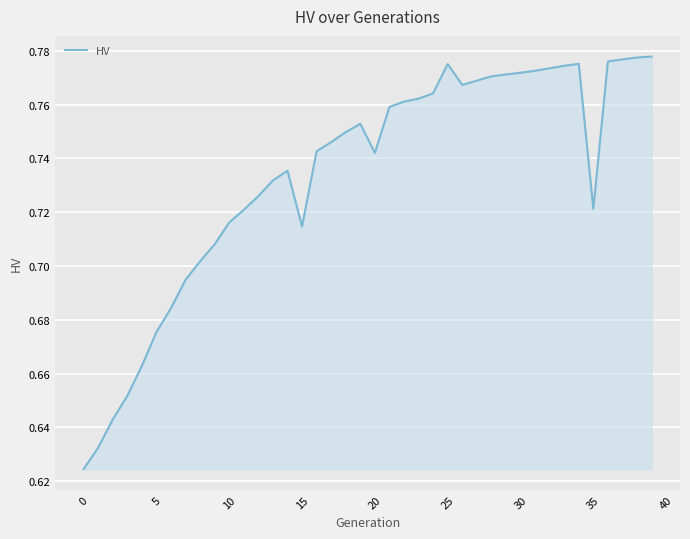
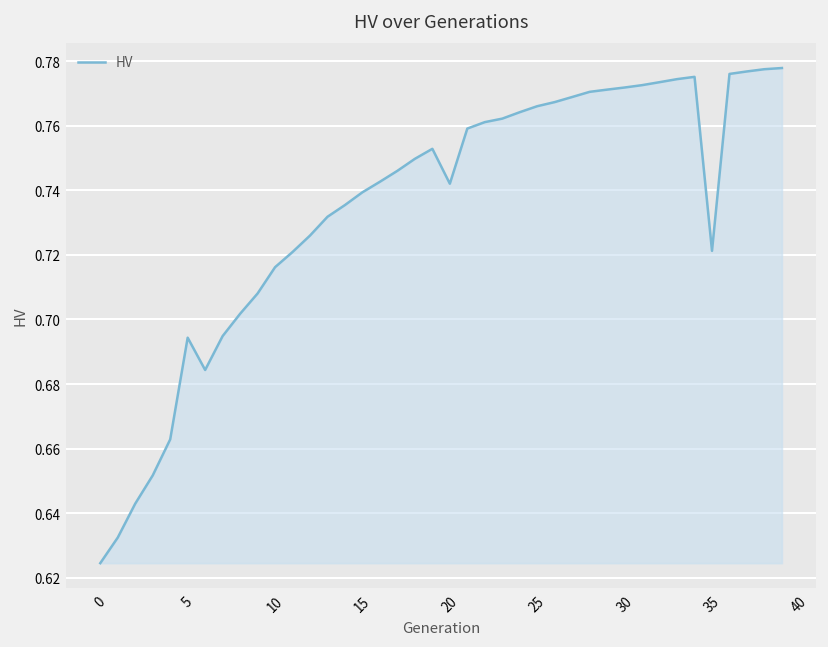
5: 0.675 -> 0.694
15: 0.715 -> 0.739
25: 0.775 -> 0.766
